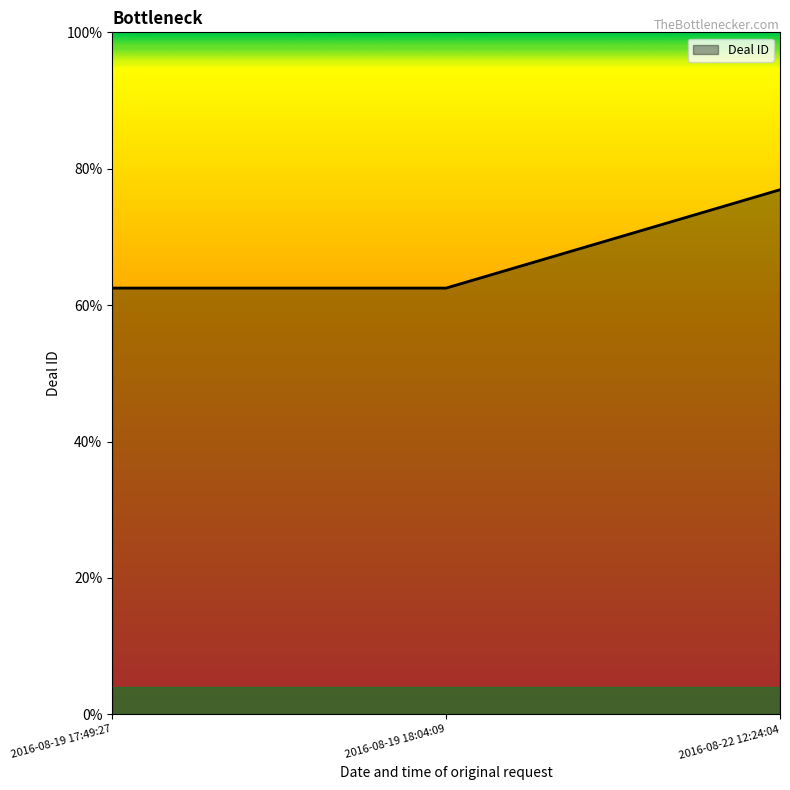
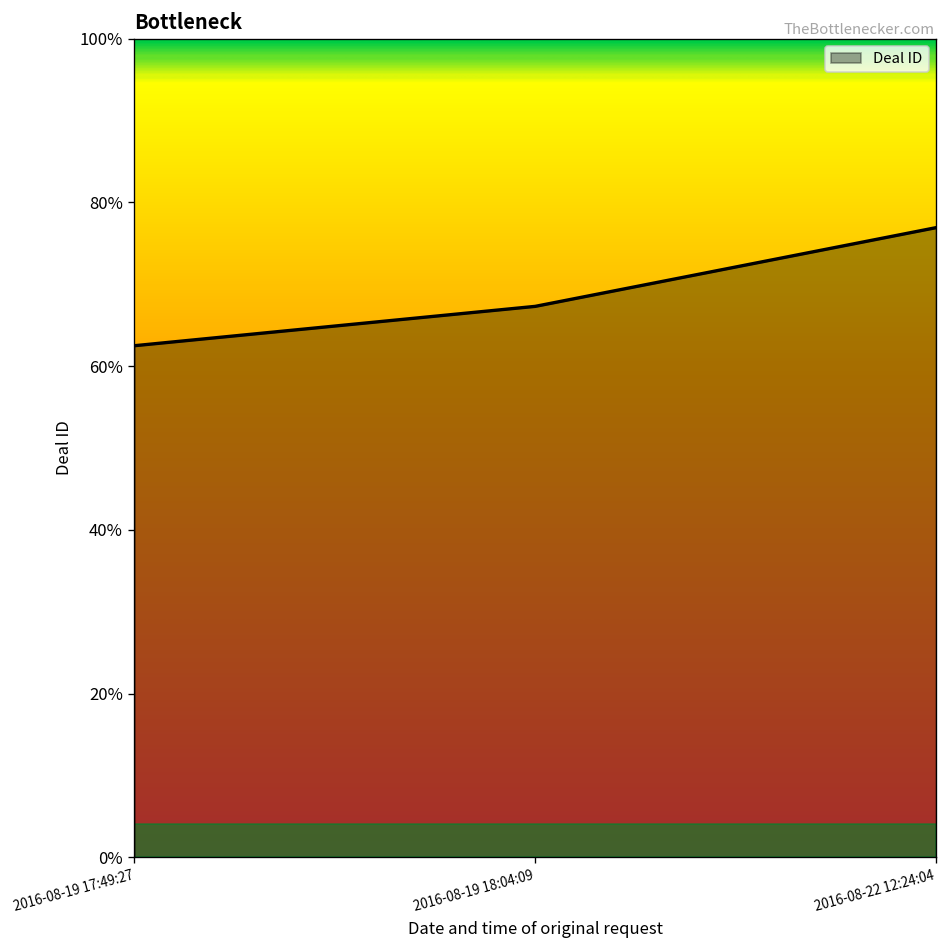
2016-08-19 18:04:09: 63% -> 67%
